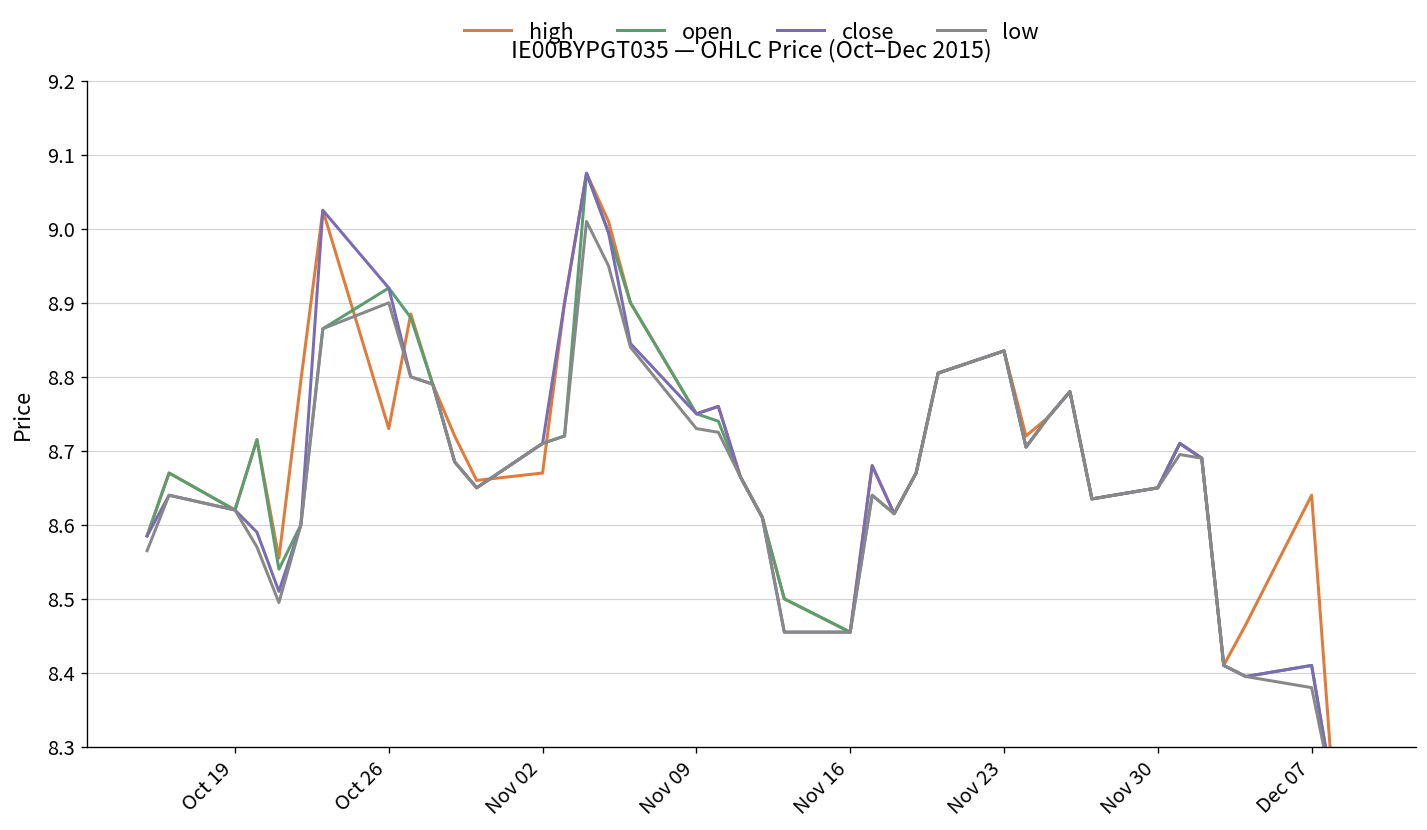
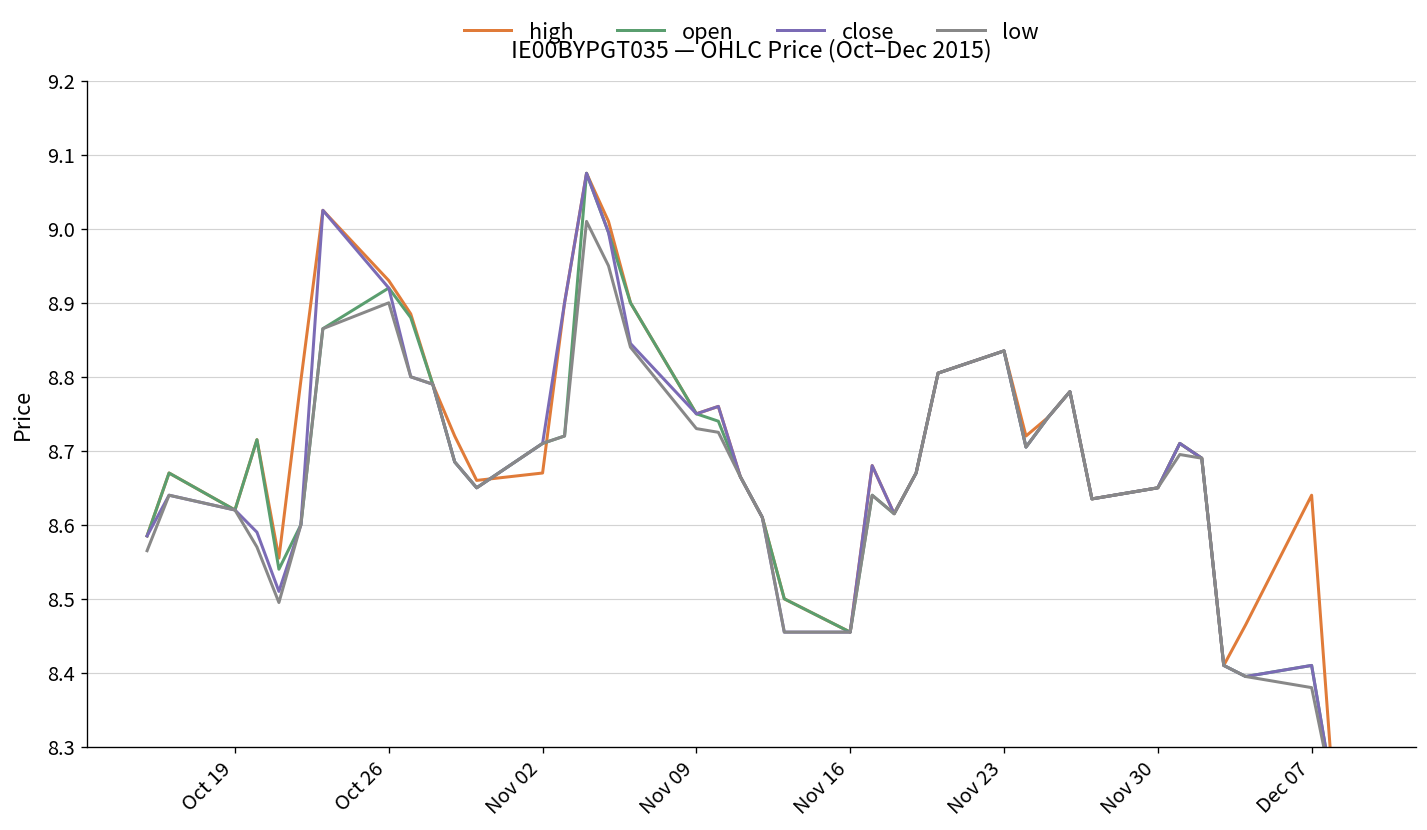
high, Oct 26: 8.73 -> 8.93
